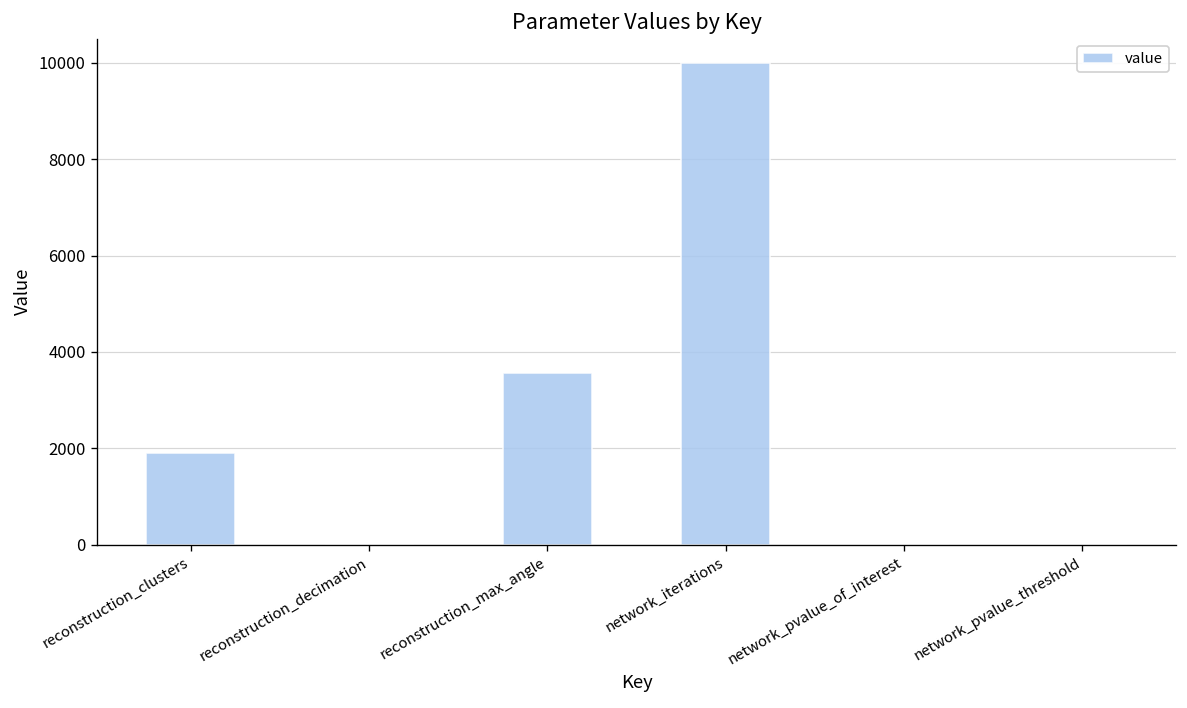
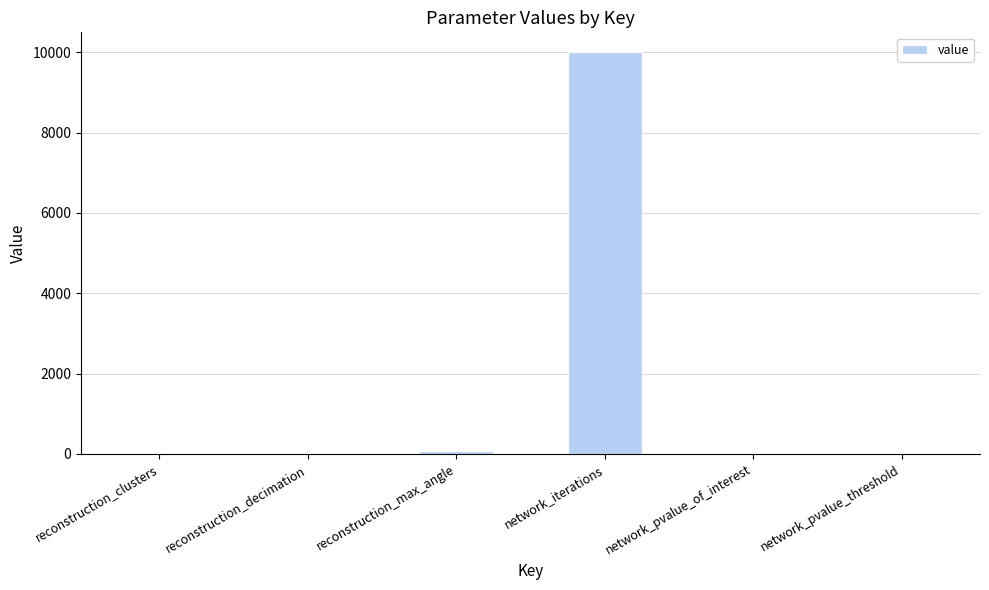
reconstruction_clusters: 1900 -> 0
reconstruction_max_angle: 3600 -> 100
